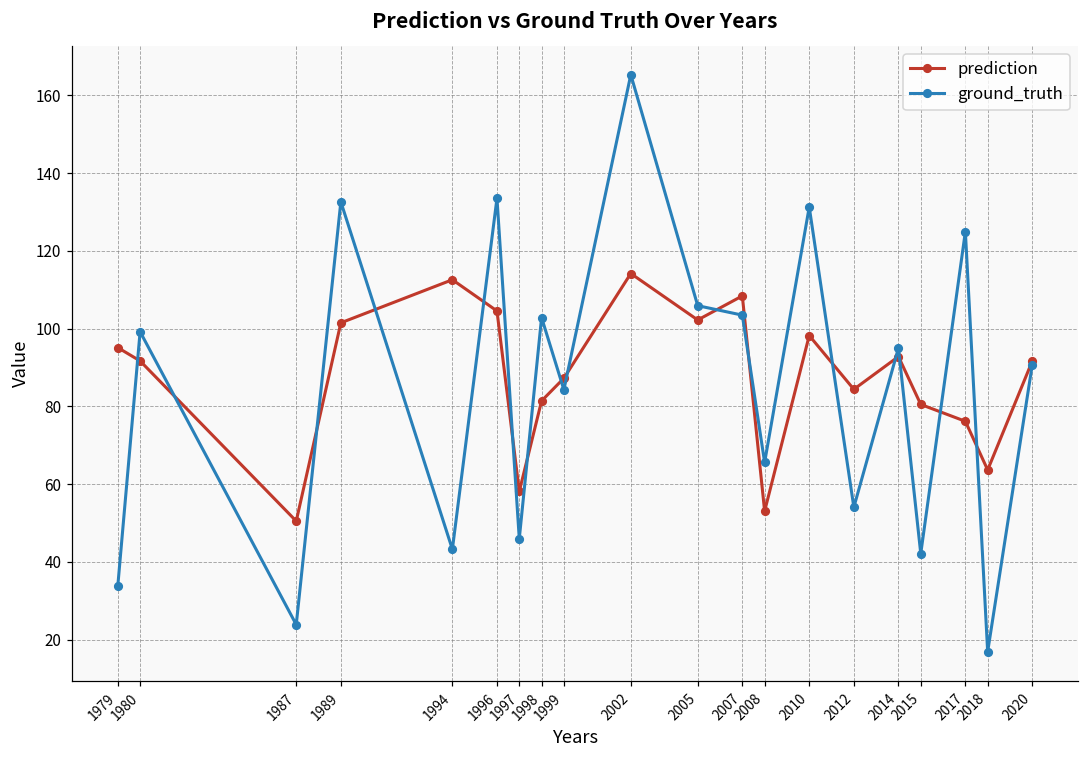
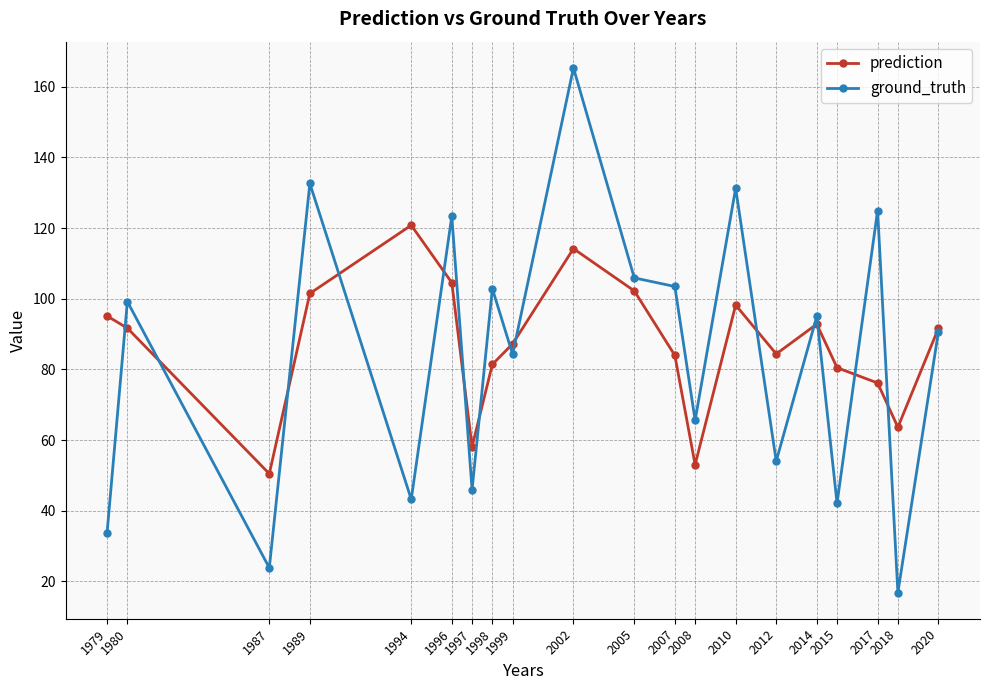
prediction, 1994: 113 -> 121
ground_truth, 1996: 134 -> 123
prediction, 2007: 108 -> 84
